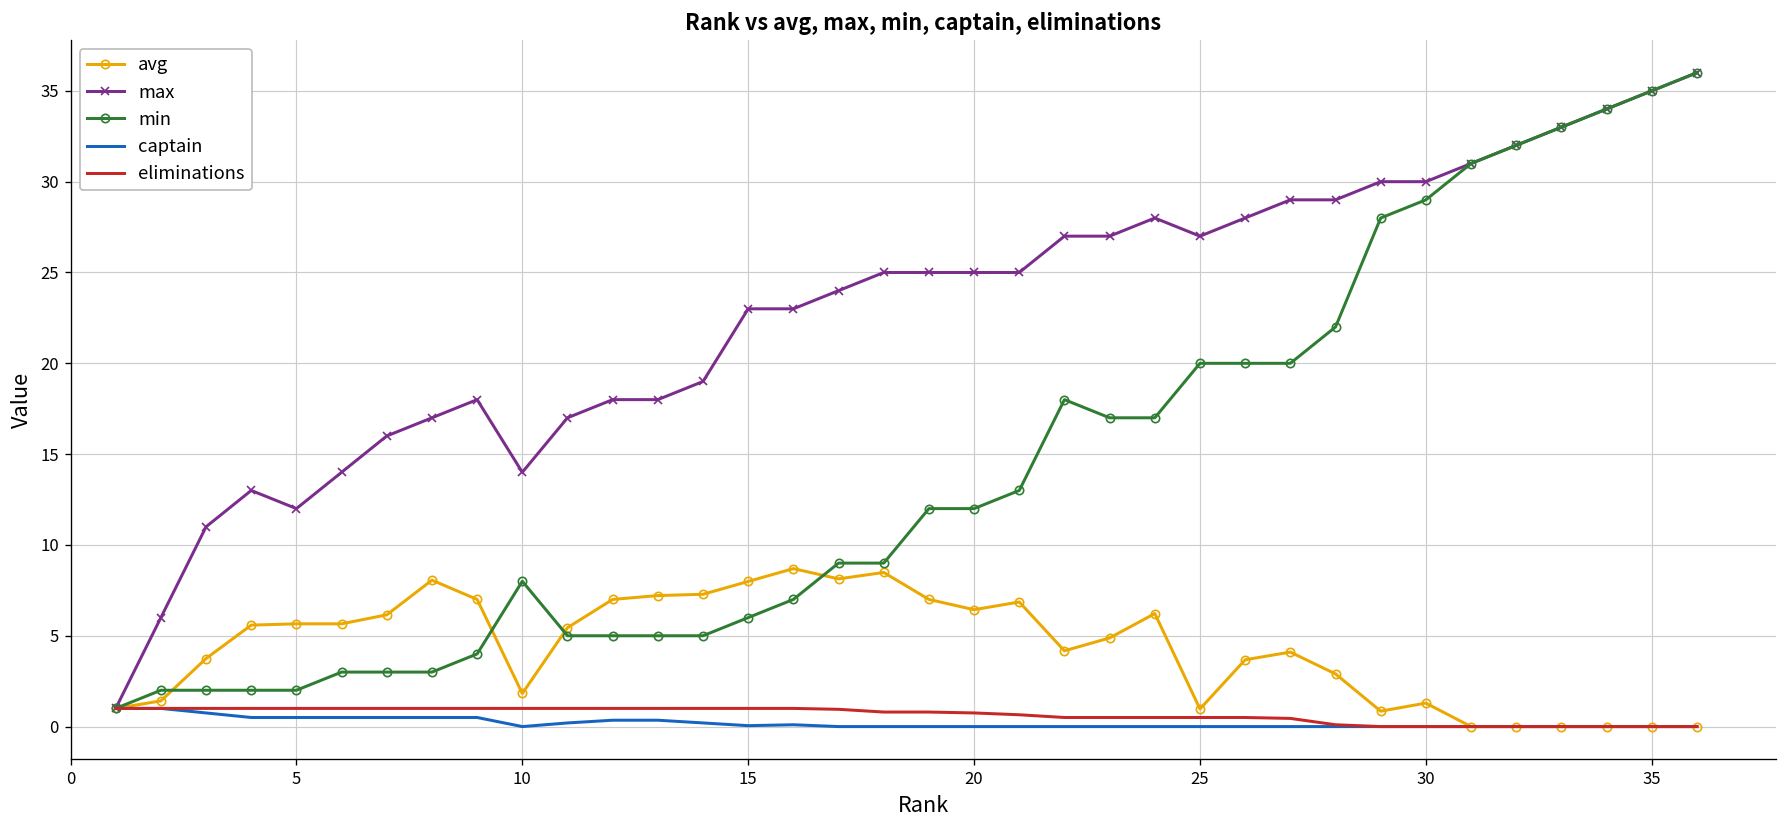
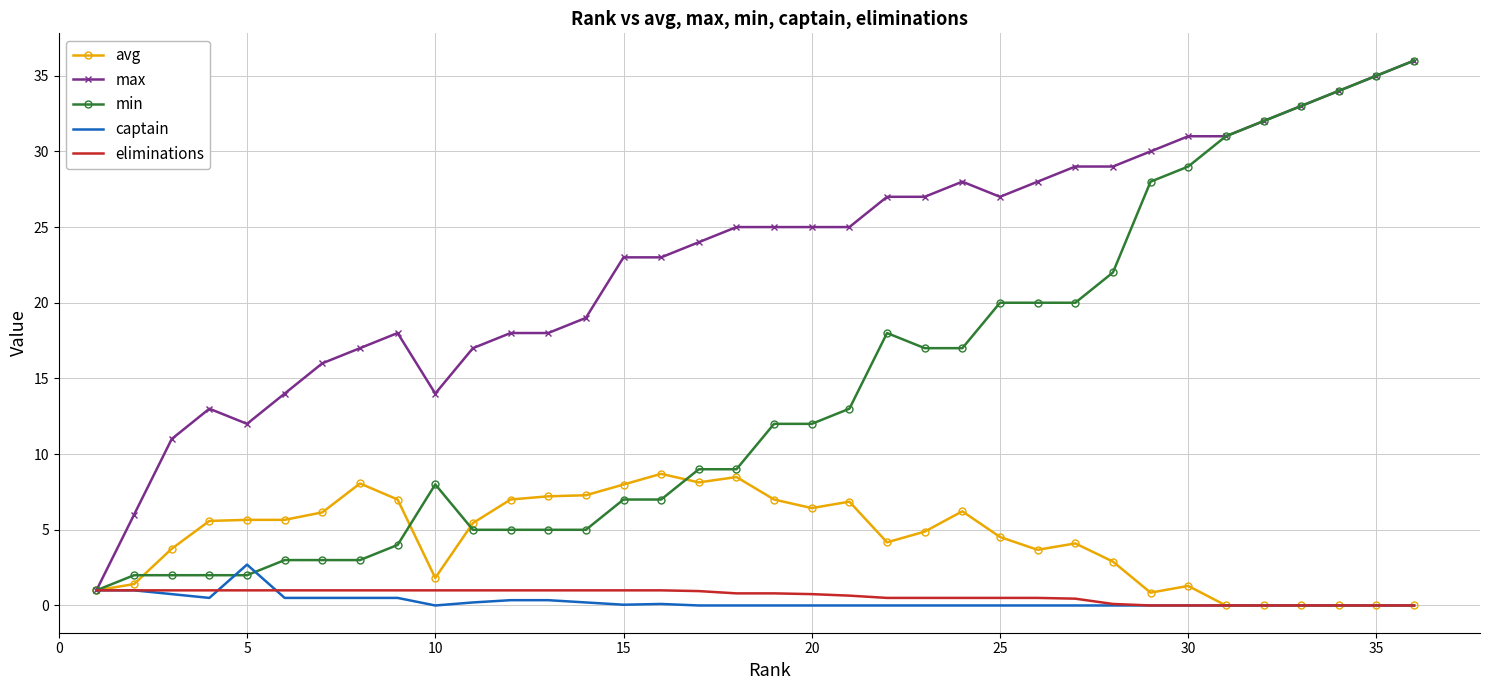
captain, 5: 0.5 -> 2.7
min, 15: 6 -> 7
avg, 25: 1.0 -> 4.5
max, 30: 30 -> 31
